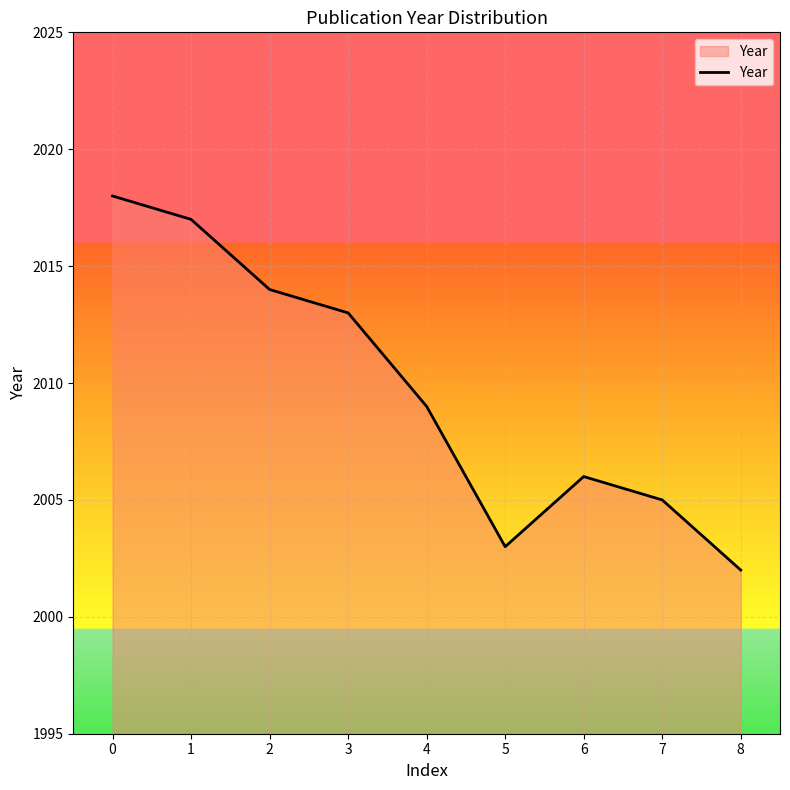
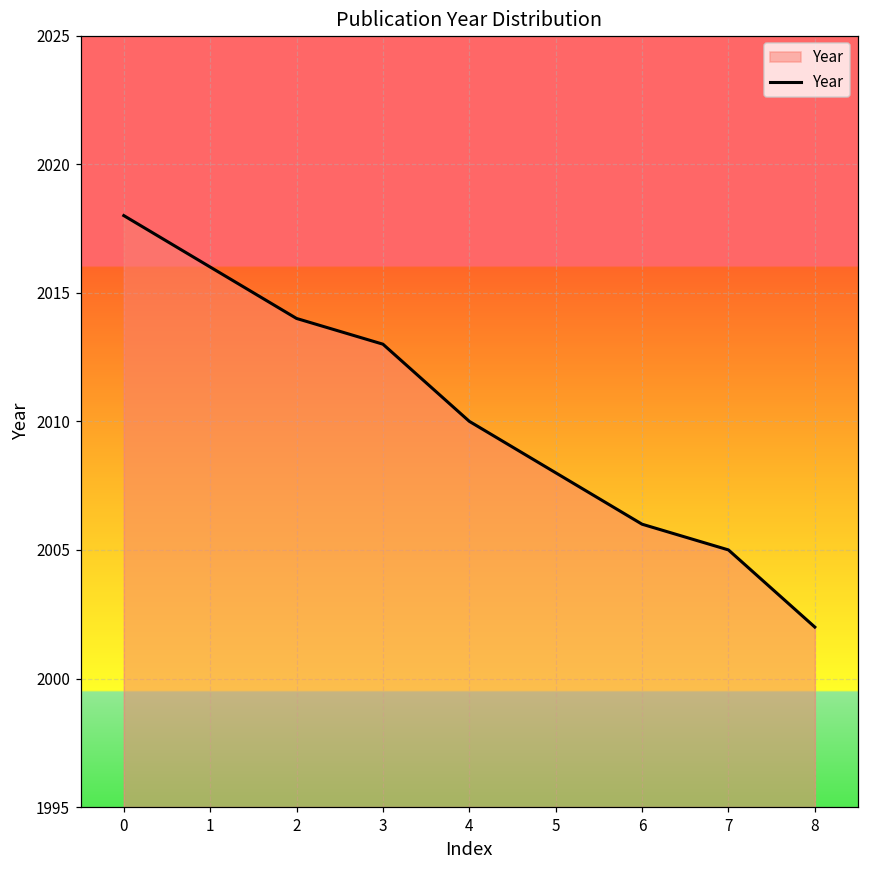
1: 2017 -> 2016
4: 2009 -> 2010
5: 2003 -> 2008
